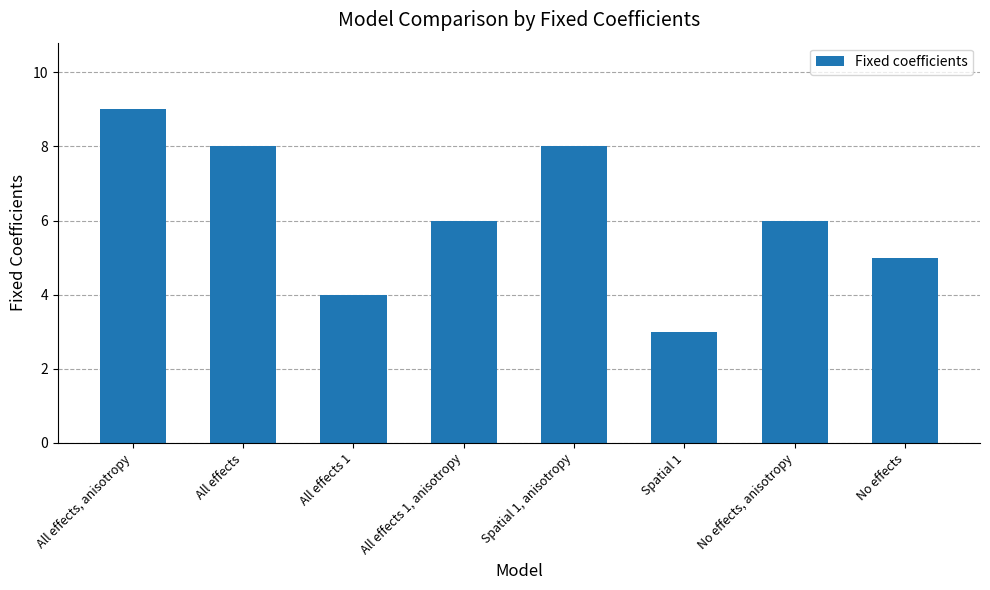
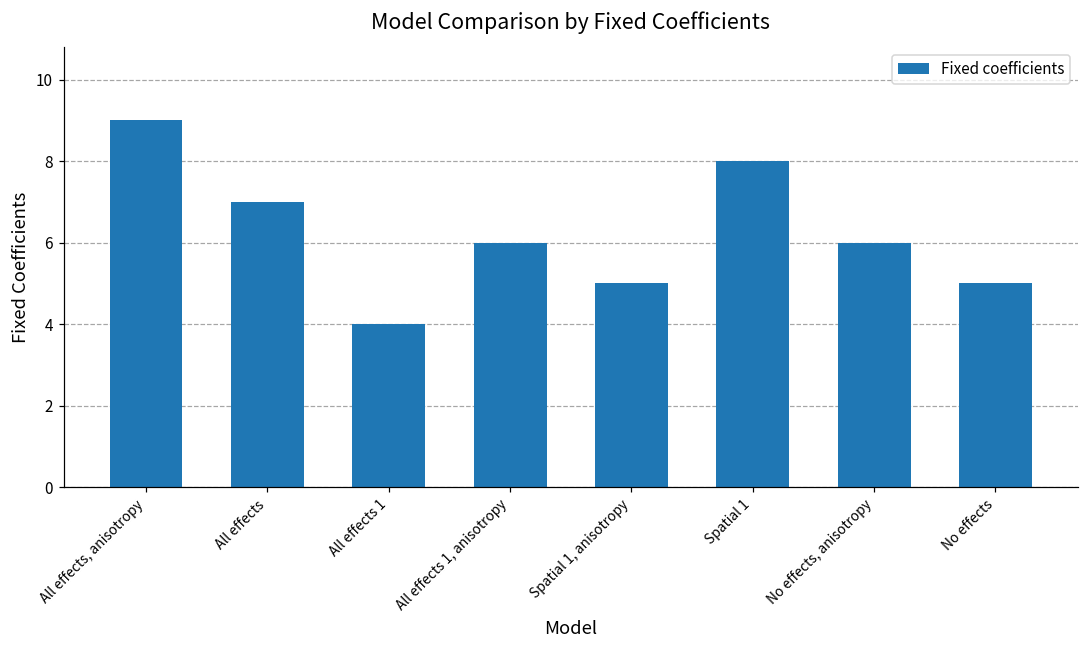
All effects: 8 -> 7
Spatial 1, anisotropy: 8 -> 5
Spatial 1: 3 -> 8
